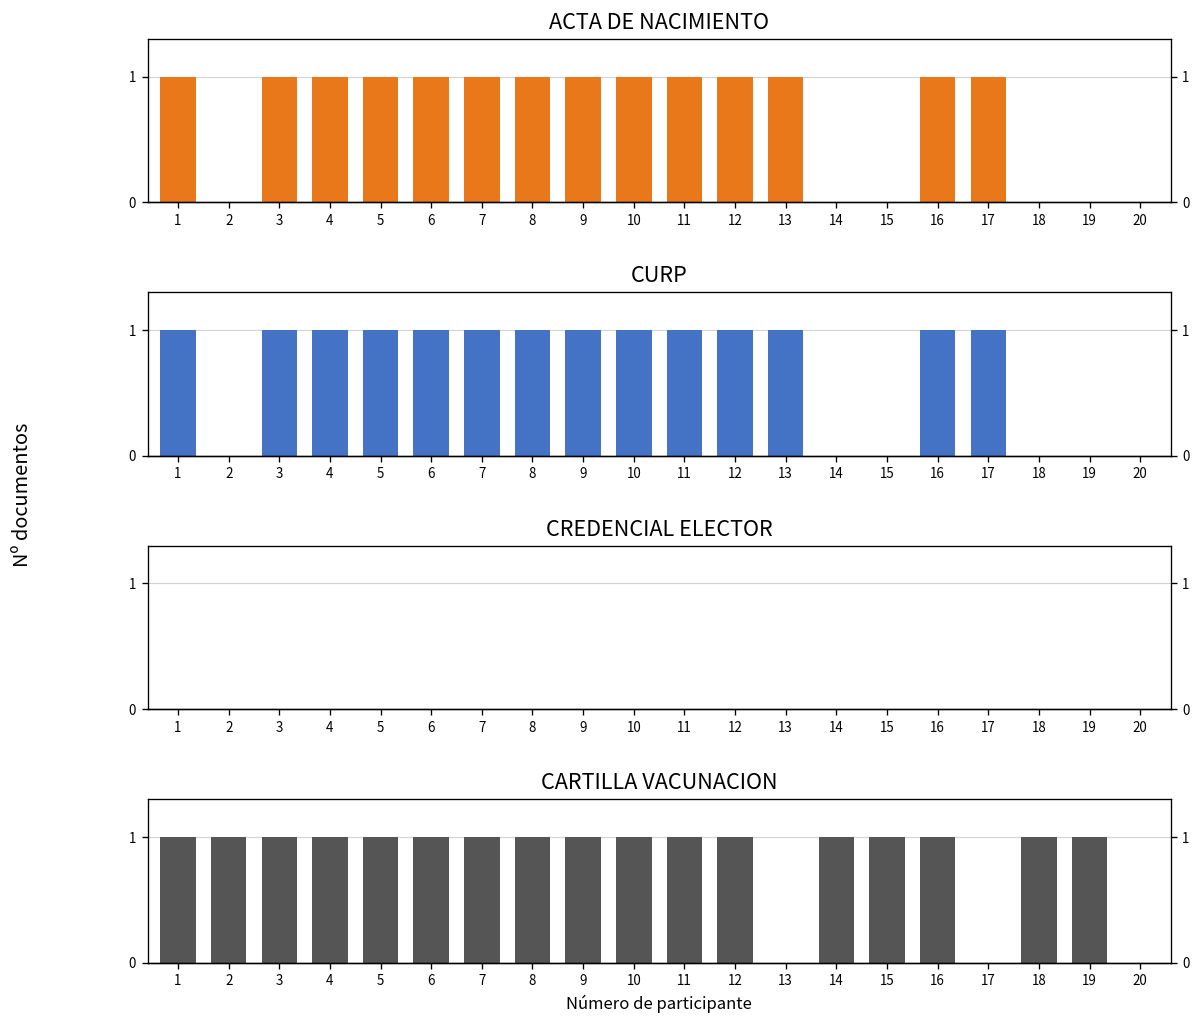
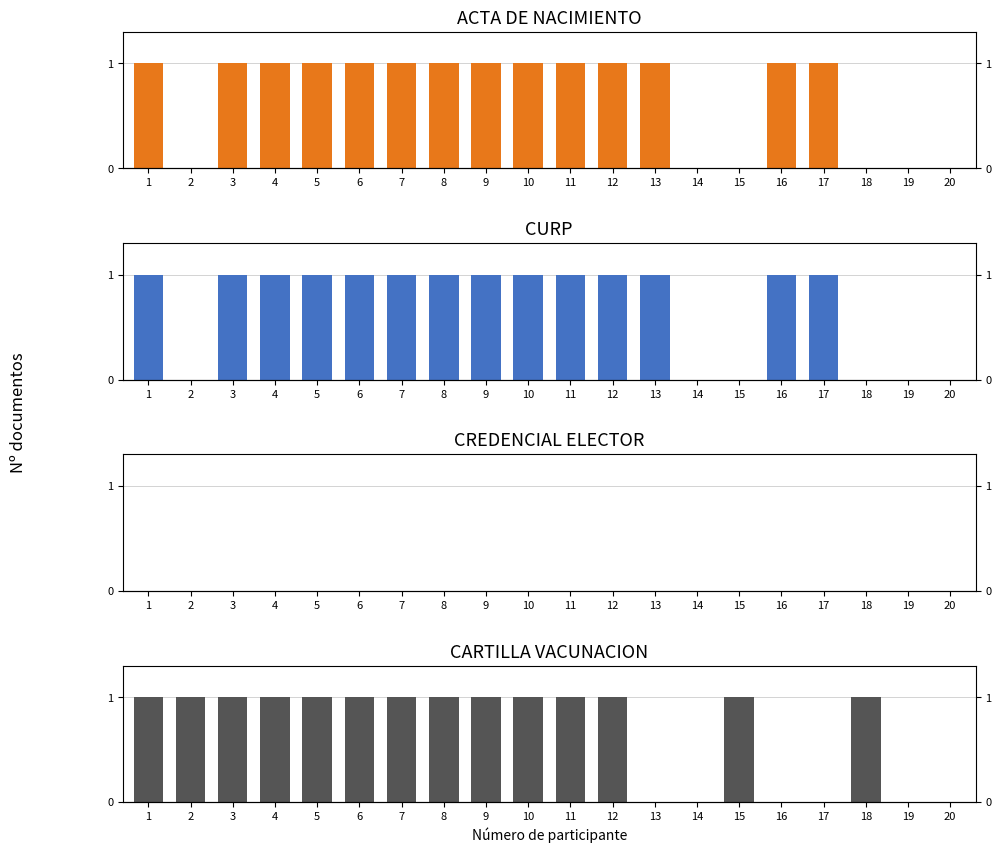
CARTILLA VACUNACION, 14: 1 -> 0
CARTILLA VACUNACION, 16: 1 -> 0
CARTILLA VACUNACION, 19: 1 -> 0
